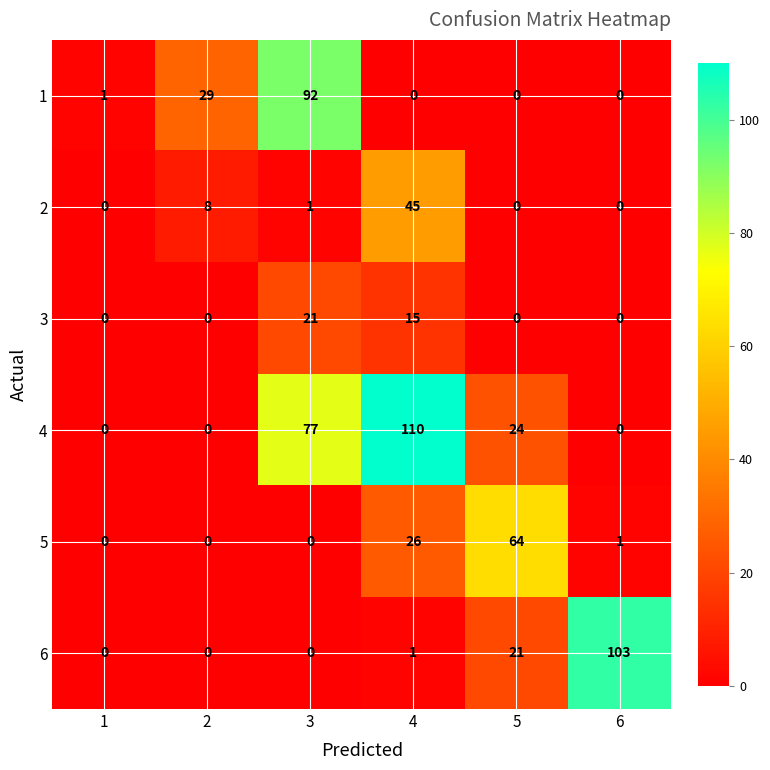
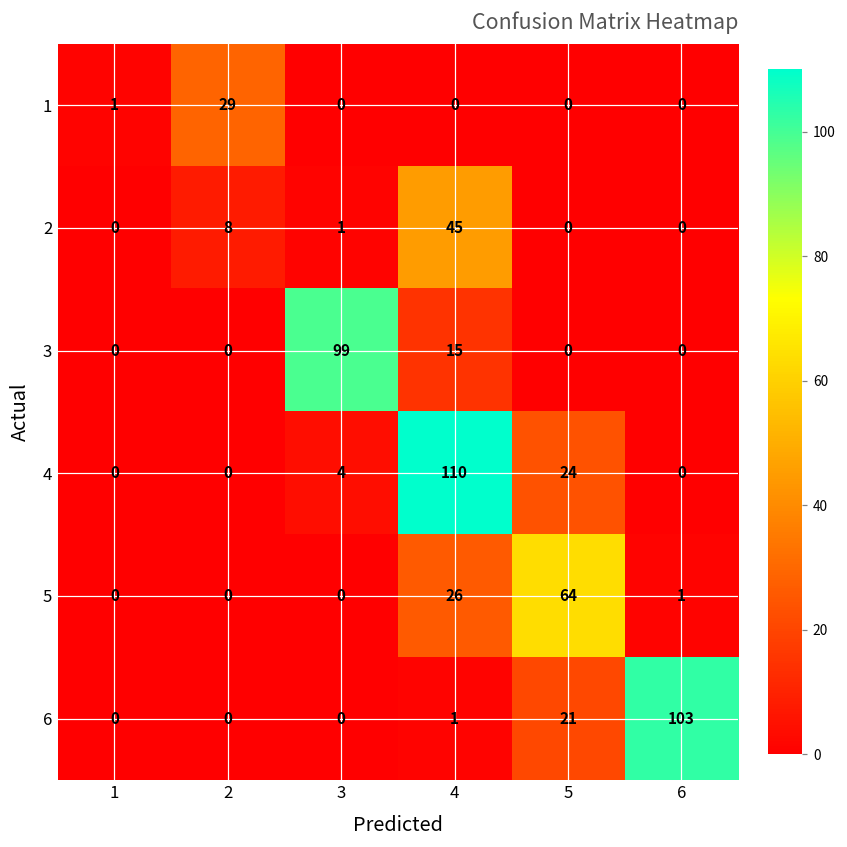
1, 3: 92 -> 0
3, 3: 21 -> 99
4, 3: 77 -> 4
